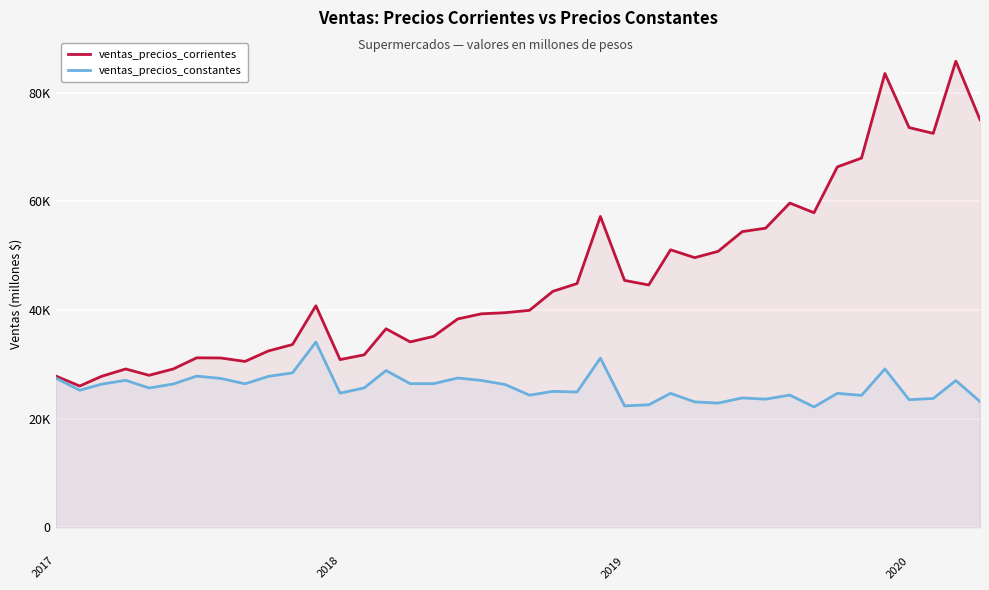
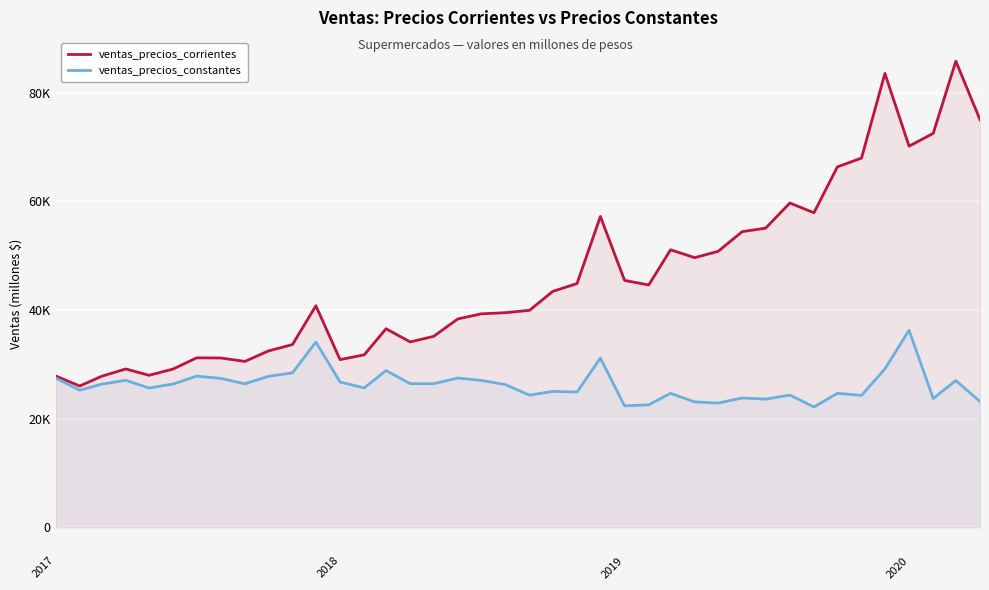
ventas_precios_constantes, 2018: 25000 -> 27000
ventas_precios_corrientes, 2020: 74000 -> 70000
ventas_precios_constantes, 2020: 23000 -> 36000
